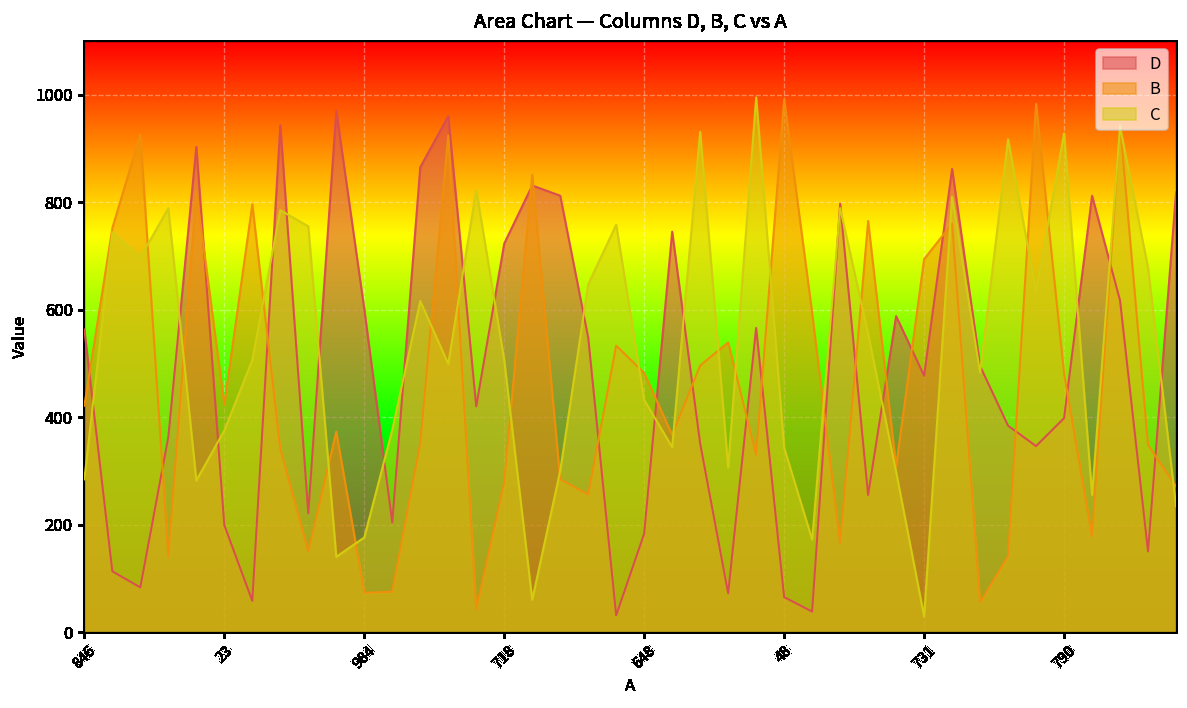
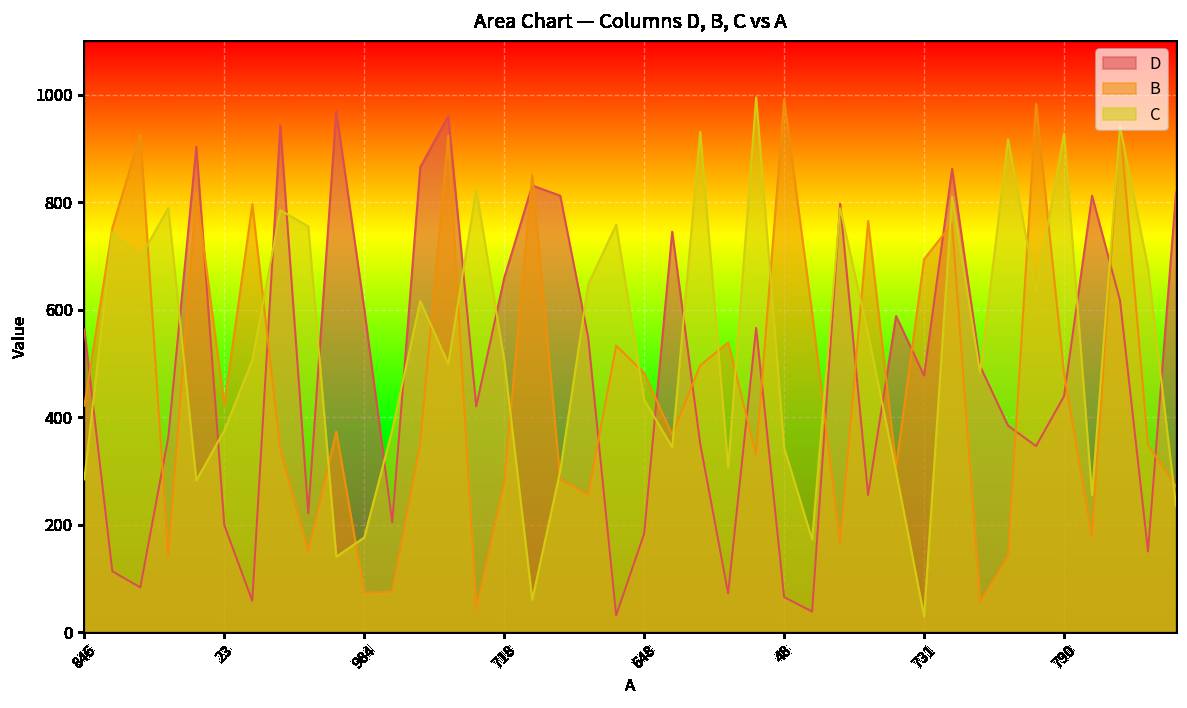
D, 718: 720 -> 660
D, 790: 400 -> 440
